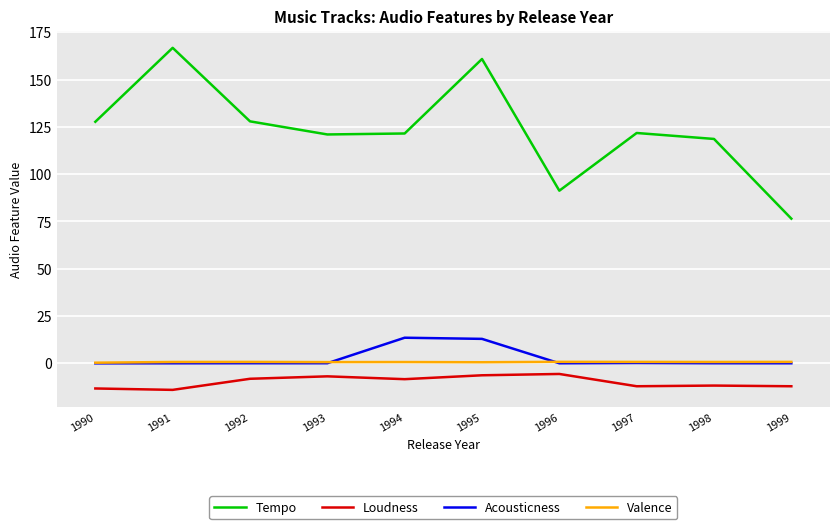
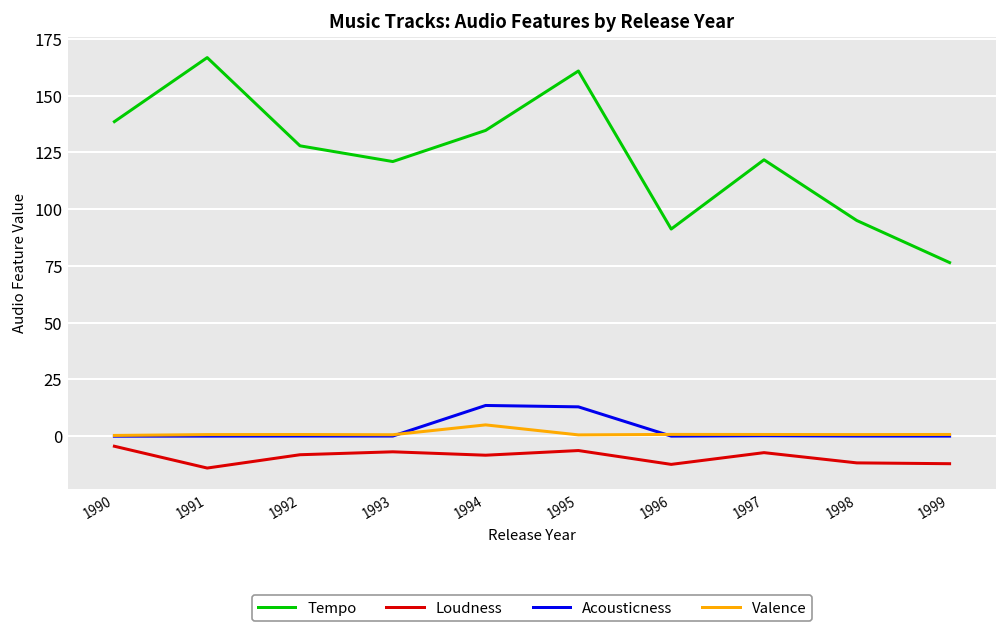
Tempo, 1990: 128 -> 139
Loudness, 1990: -13 -> -4
Tempo, 1994: 121 -> 135
Valence, 1994: 1 -> 5
Loudness, 1996: -6 -> -12
Loudness, 1997: -12 -> -7
Tempo, 1998: 119 -> 95
